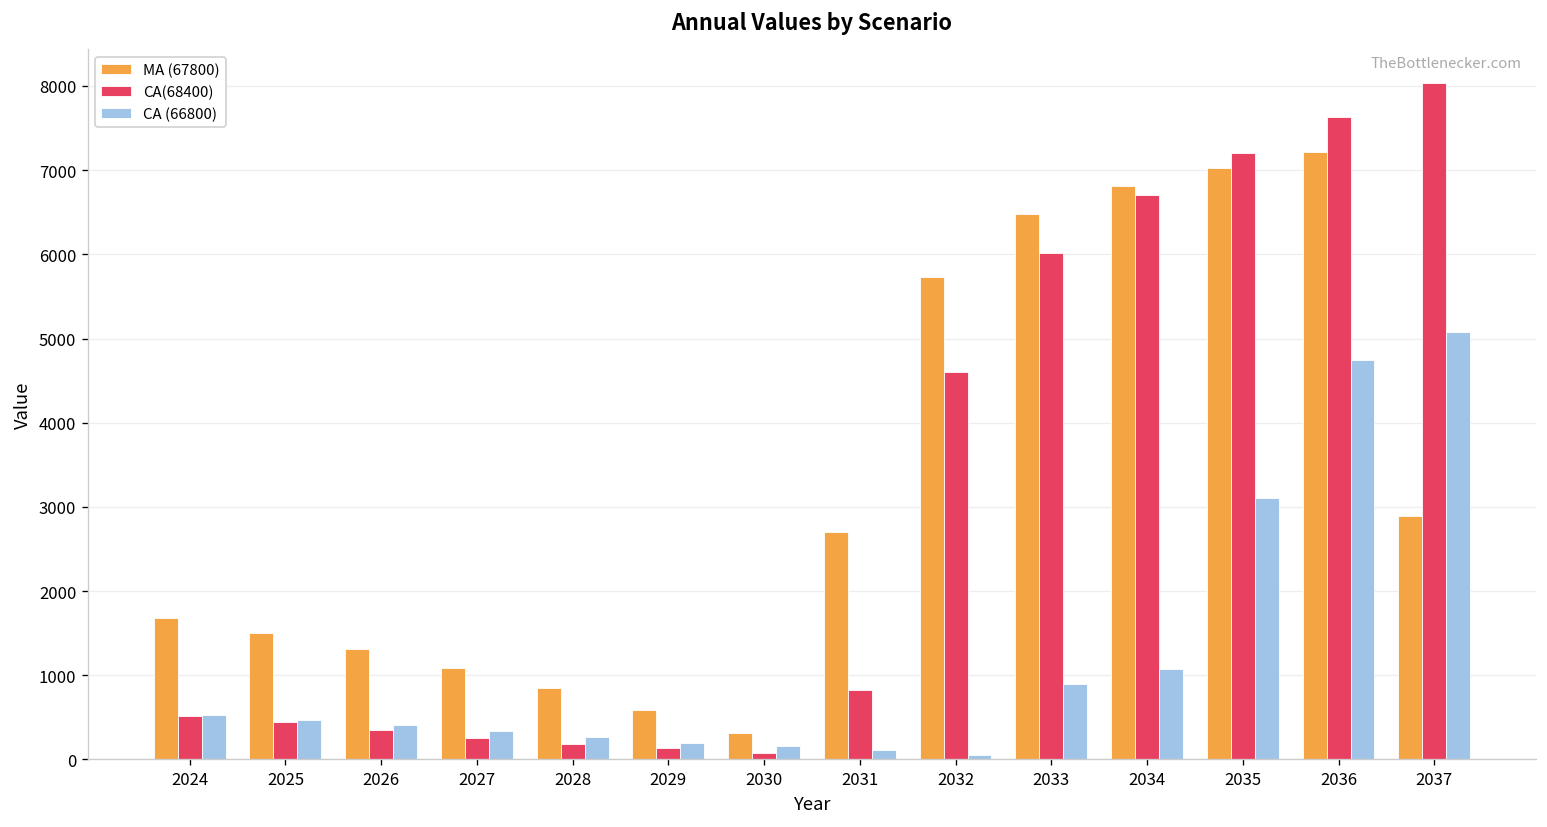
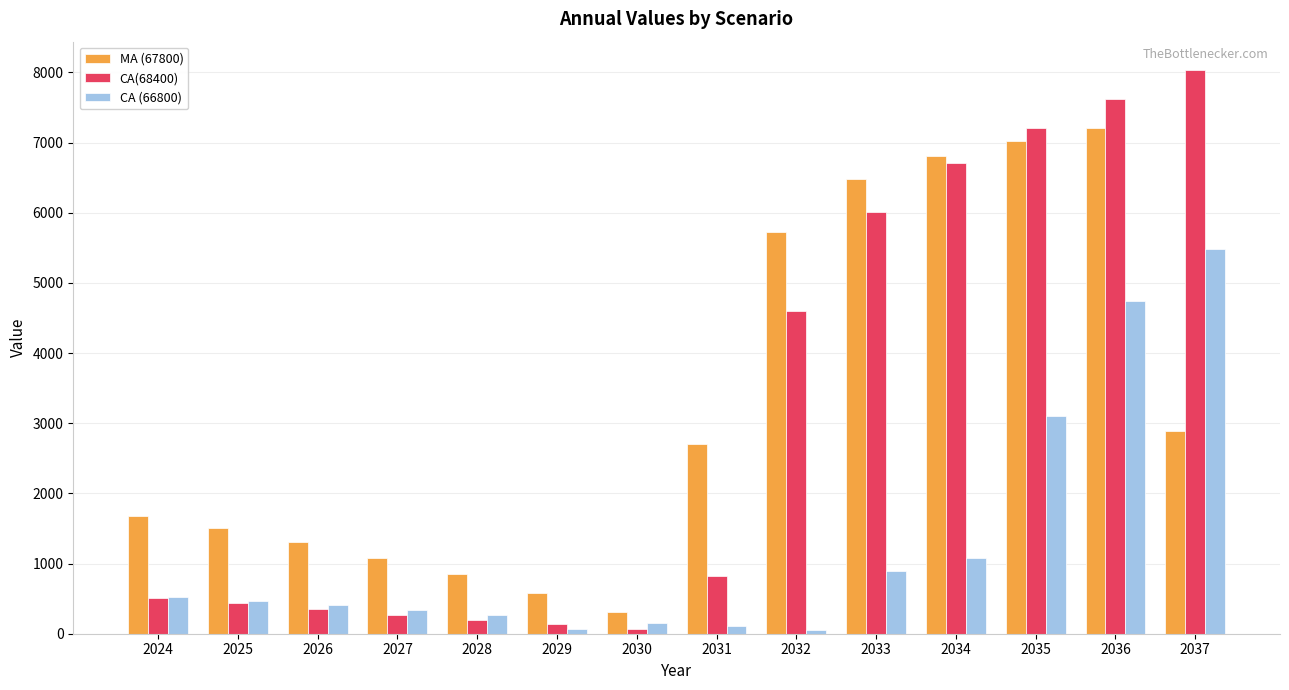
CA (66800), 2029: 200 -> 100
CA (66800), 2037: 5100 -> 5500
